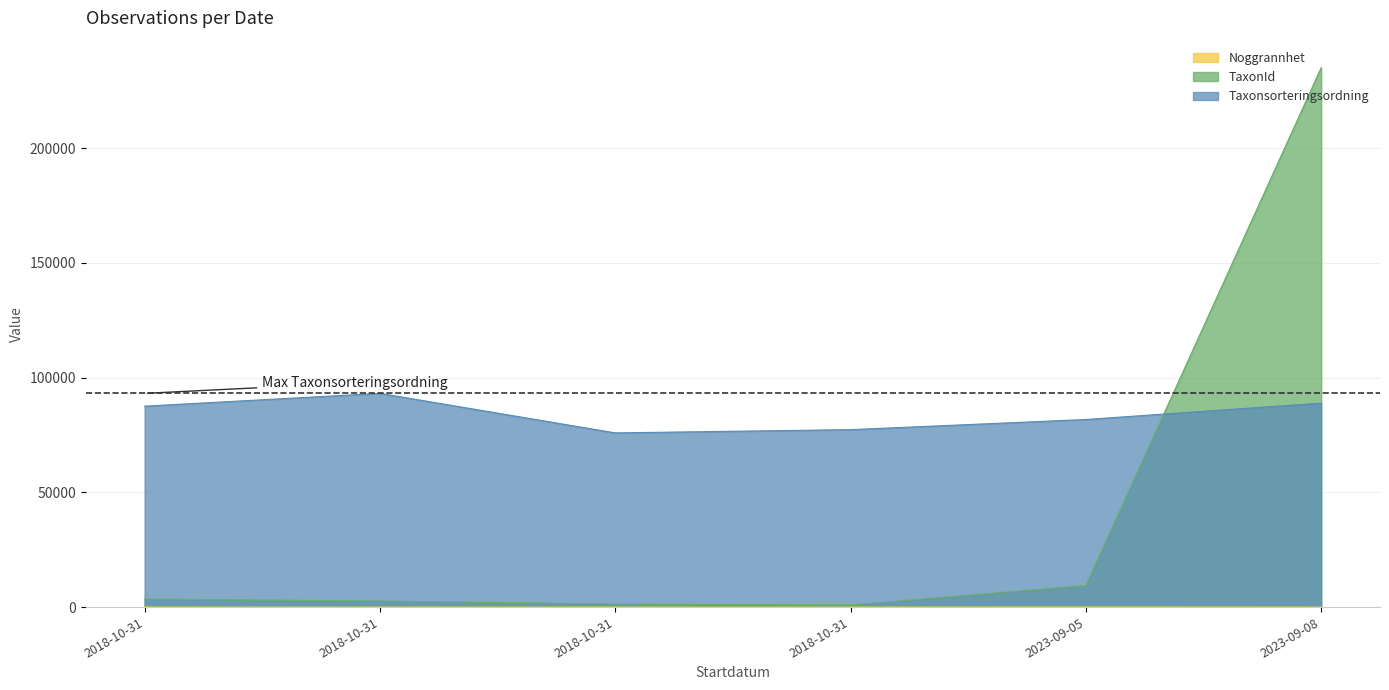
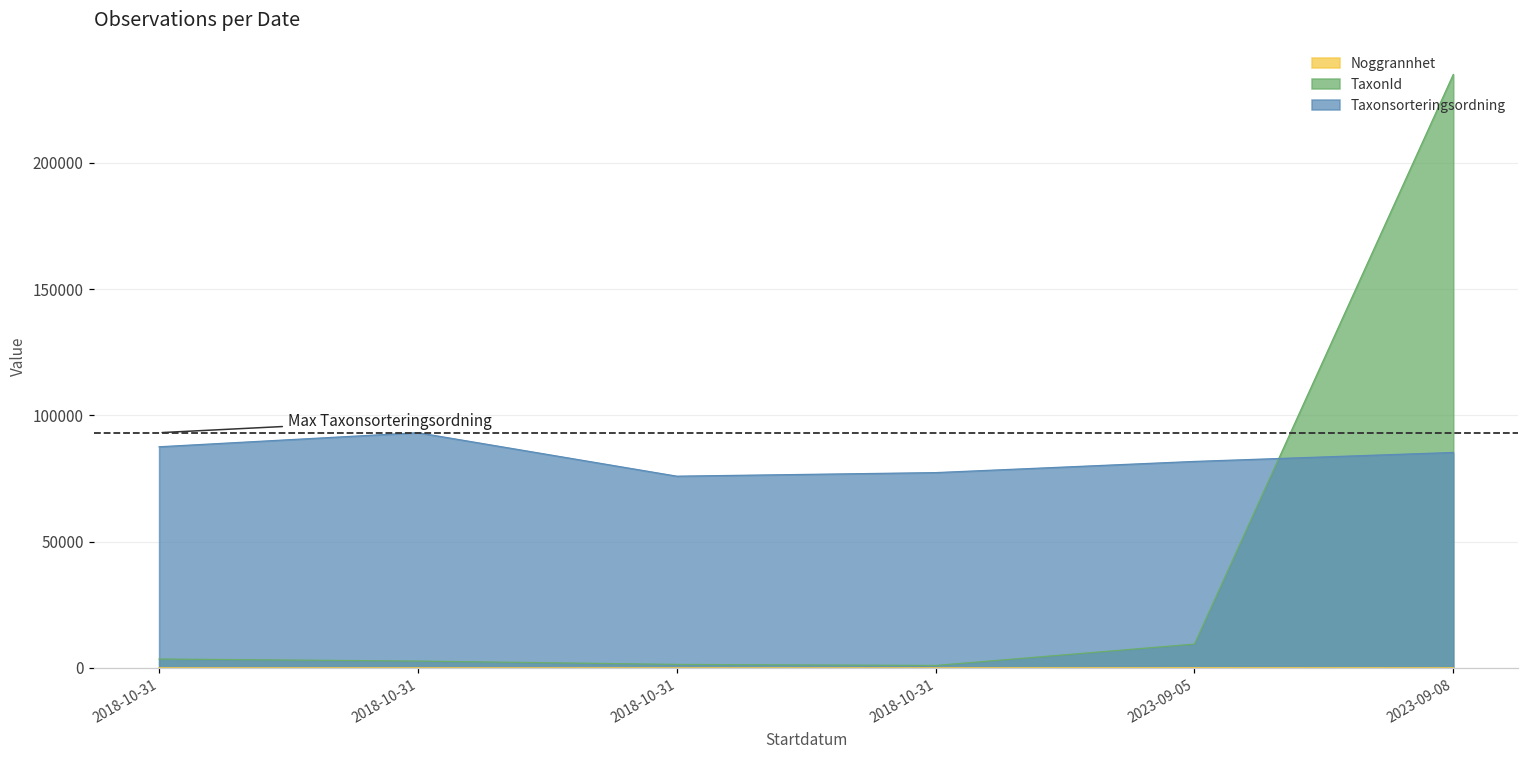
Taxonsorteringsordning, 2023-09-08: 89000 -> 85000
